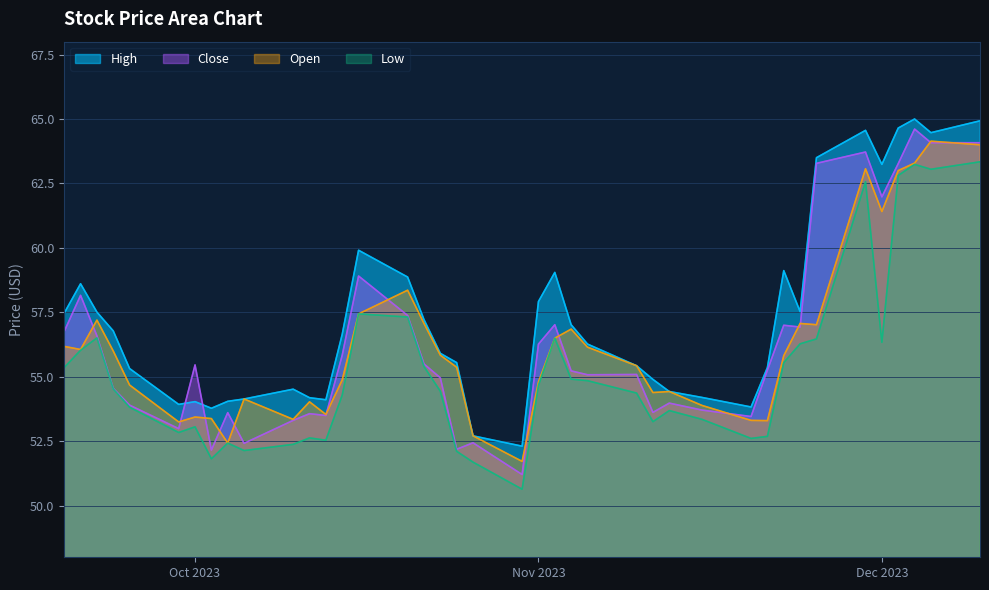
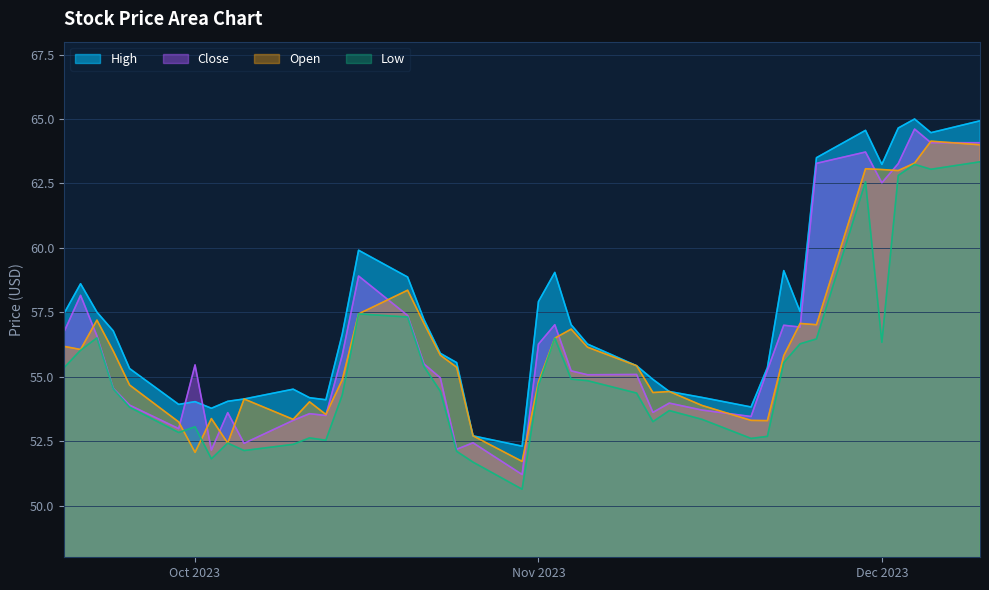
Open, Oct 2023: 53.4 -> 52.1
Close, Dec 2023: 62.0 -> 62.5
Open, Dec 2023: 61.4 -> 63.0
